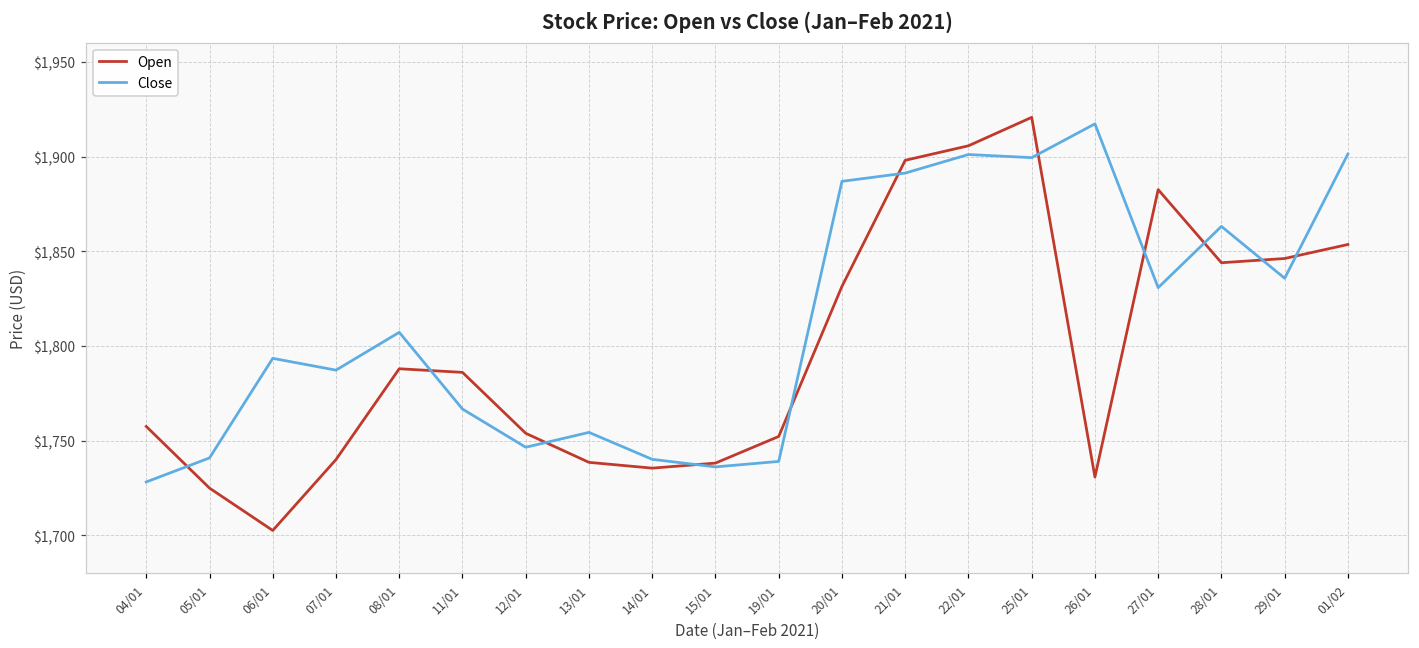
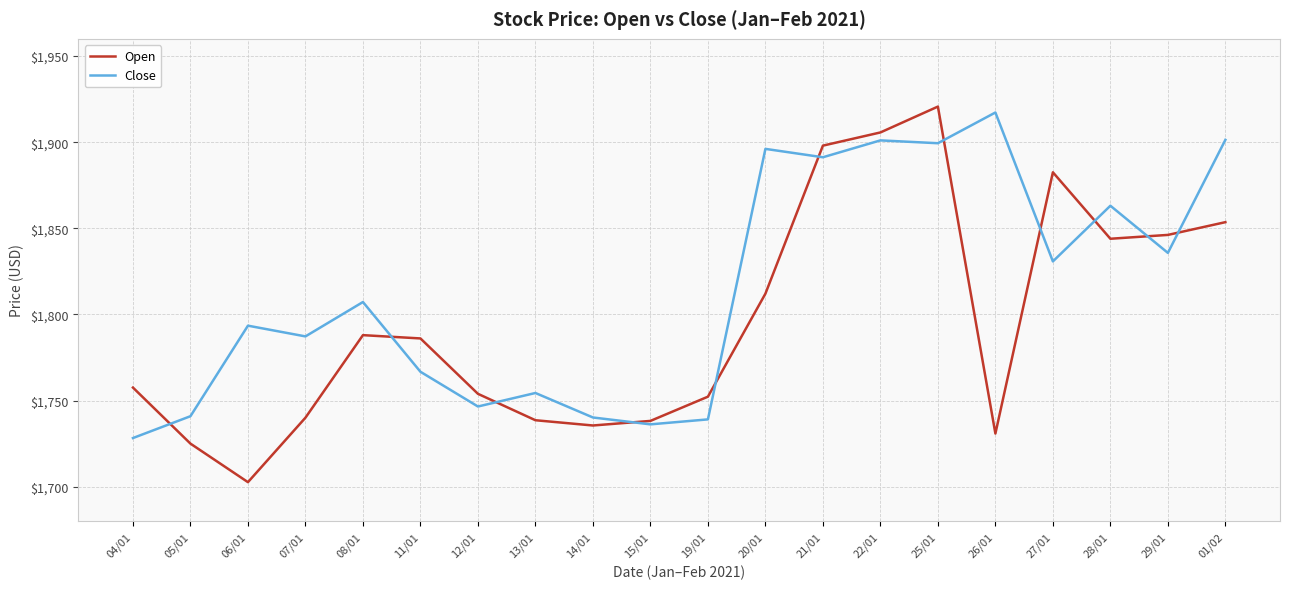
Open, 20/01: $1,831 -> $1,812
Close, 20/01: $1,887 -> $1,896
